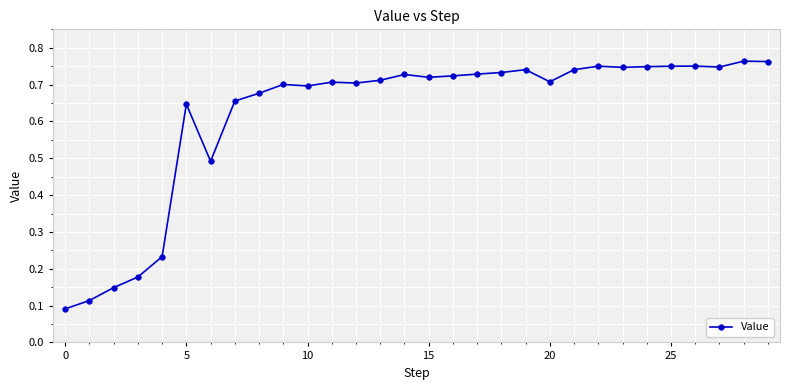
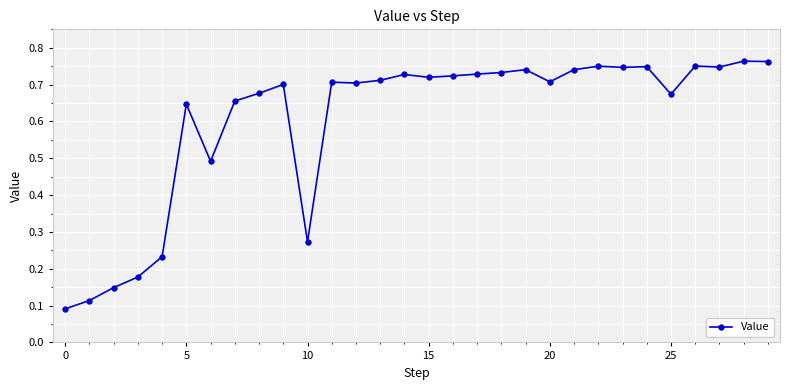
10: 0.70 -> 0.27
25: 0.75 -> 0.67
